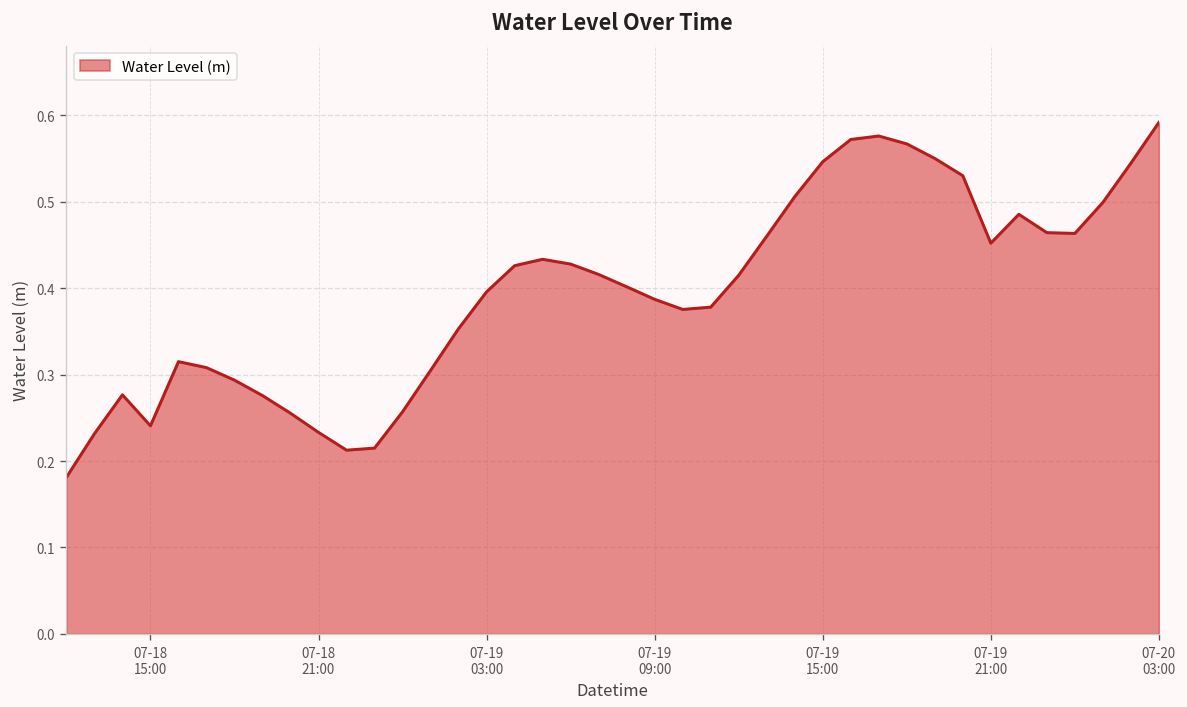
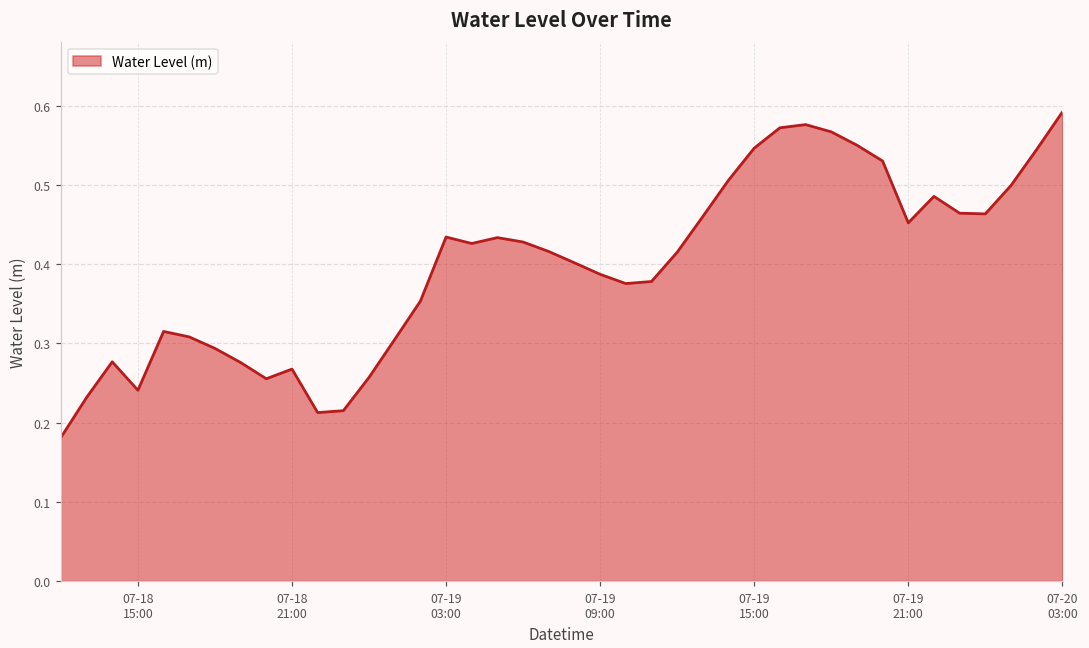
07-18 21:00: 0.23 -> 0.27
07-19 03:00: 0.40 -> 0.43
